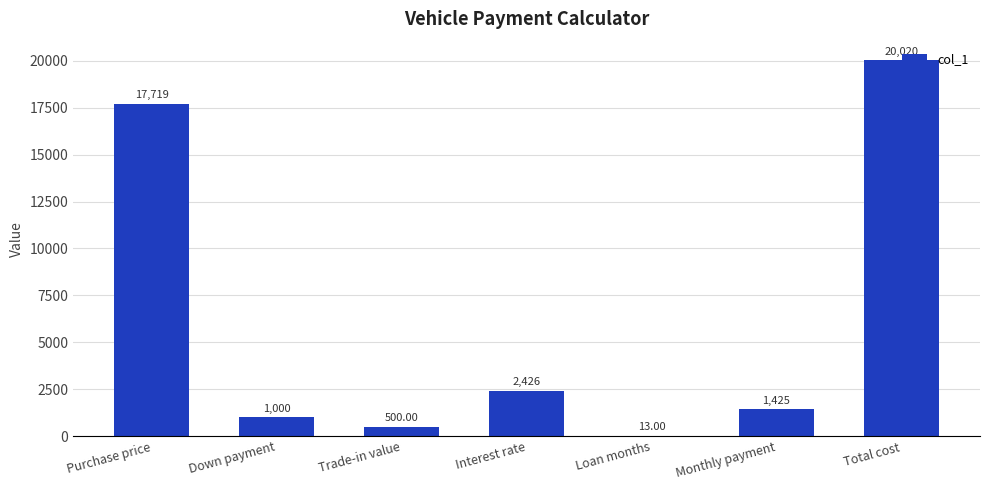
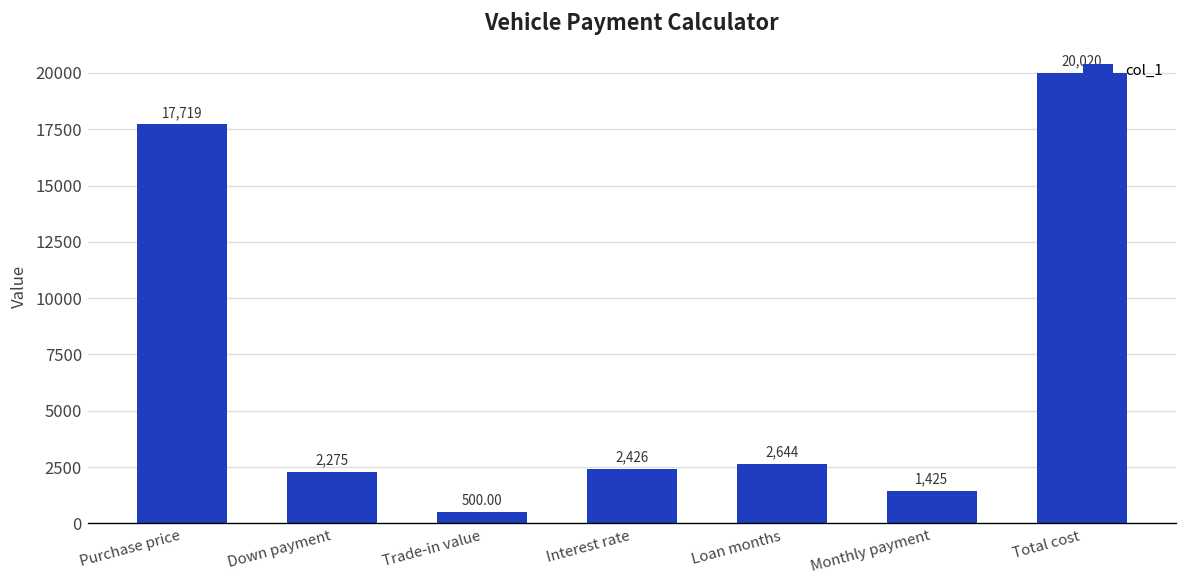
Down payment: 1,000 -> 2,275
Loan months: 13.00 -> 2,644
